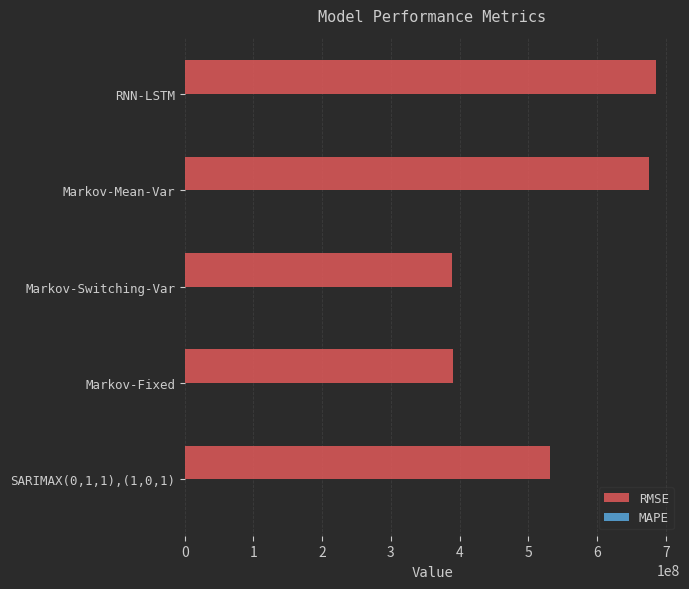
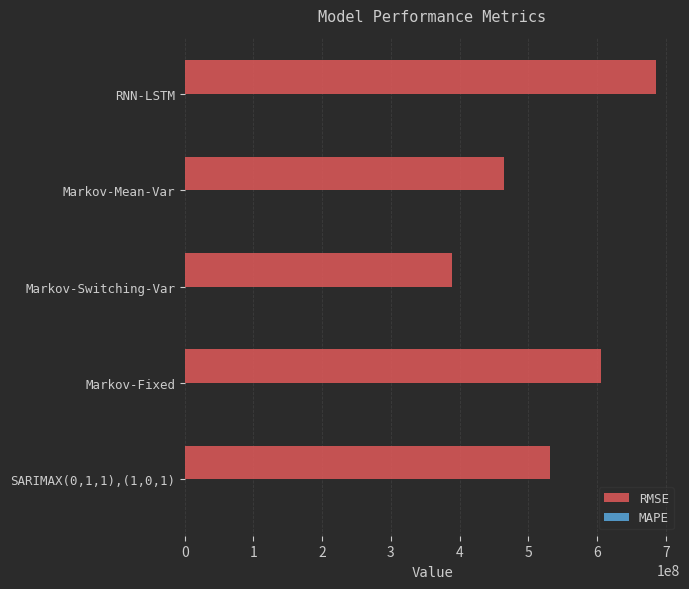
RMSE, Markov-Mean-Var: 680000000 -> 460000000
RMSE, Markov-Fixed: 390000000 -> 610000000
